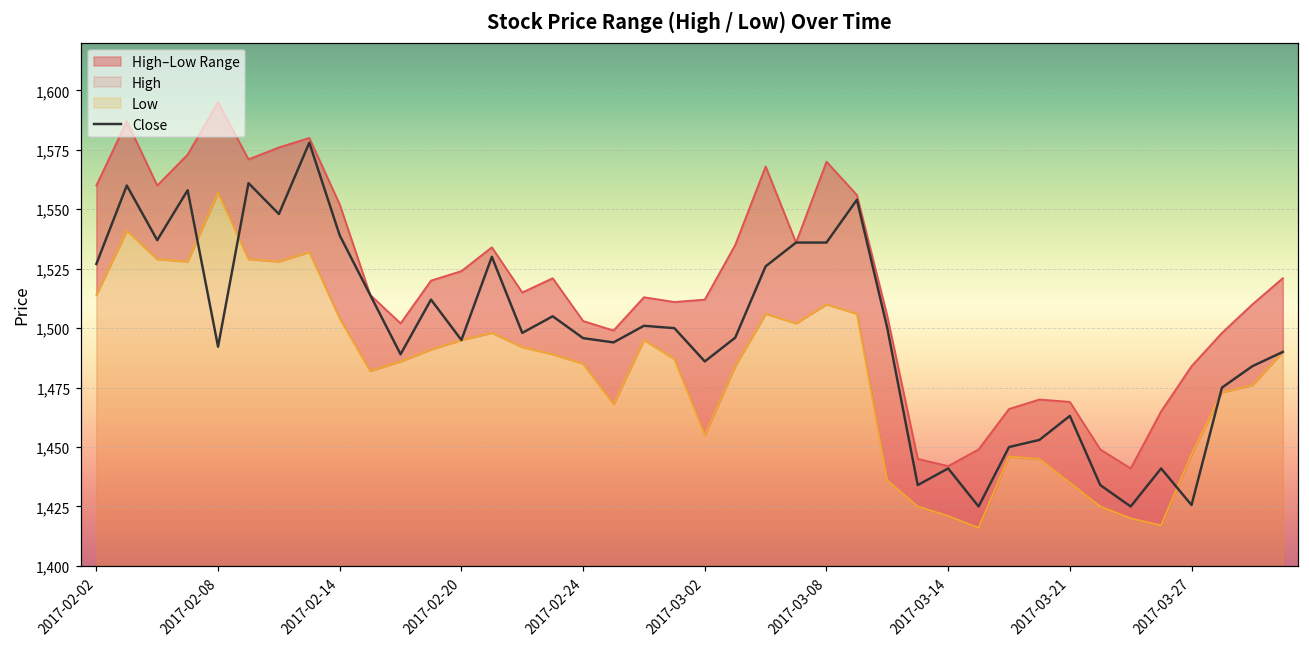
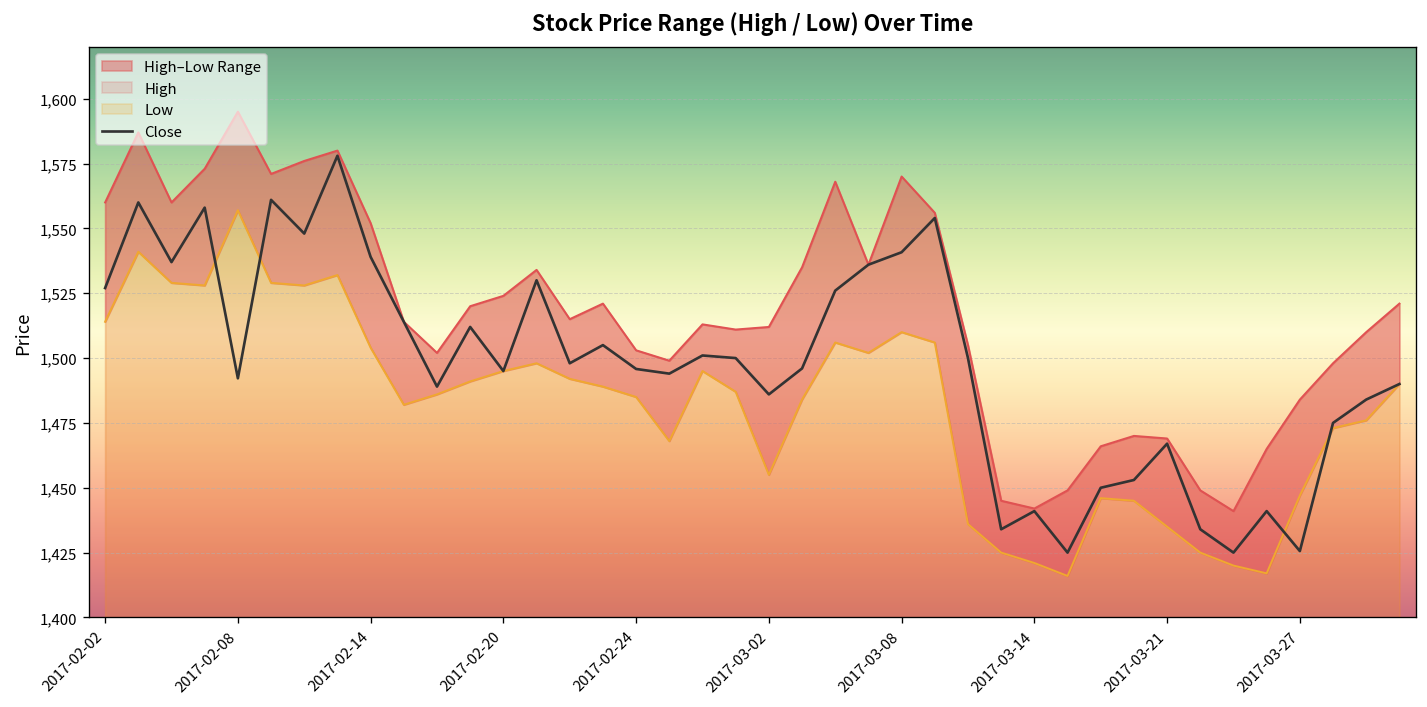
Close, 2017-03-08: 1,536 -> 1,541
Close, 2017-03-21: 1,463 -> 1,467
